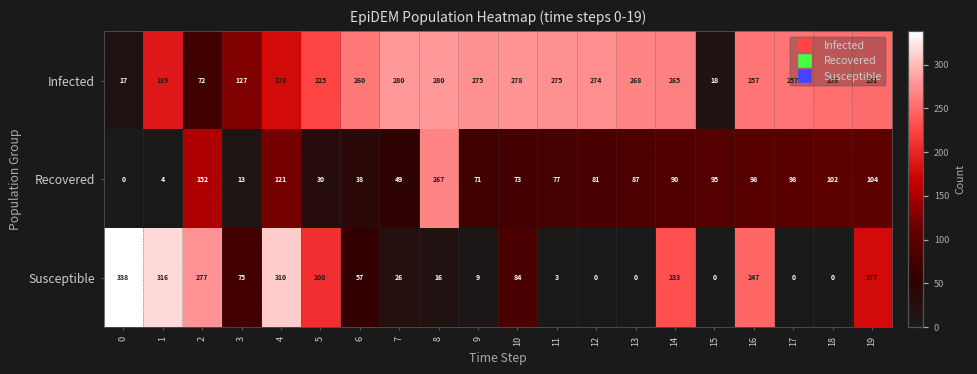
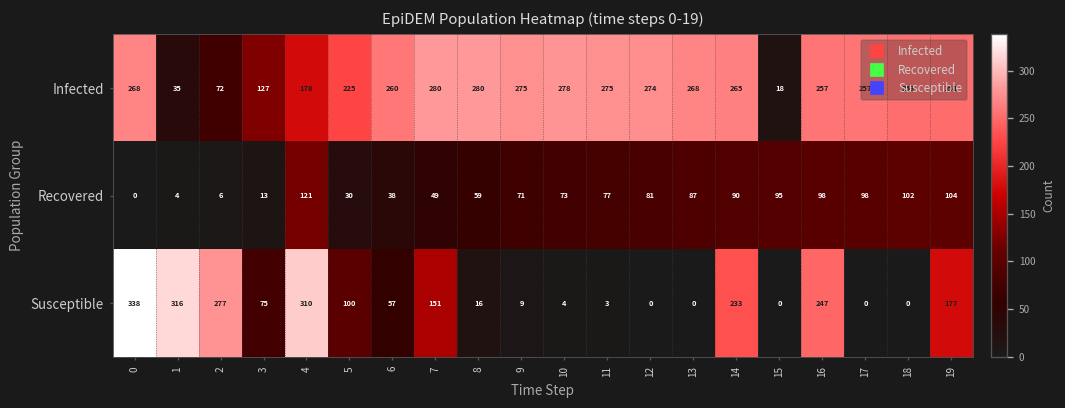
Infected, 0: 17 -> 268
Infected, 1: 189 -> 35
Recovered, 2: 152 -> 6
Recovered, 8: 267 -> 59
Susceptible, 5: 208 -> 100
Susceptible, 7: 26 -> 151
Susceptible, 10: 84 -> 4
